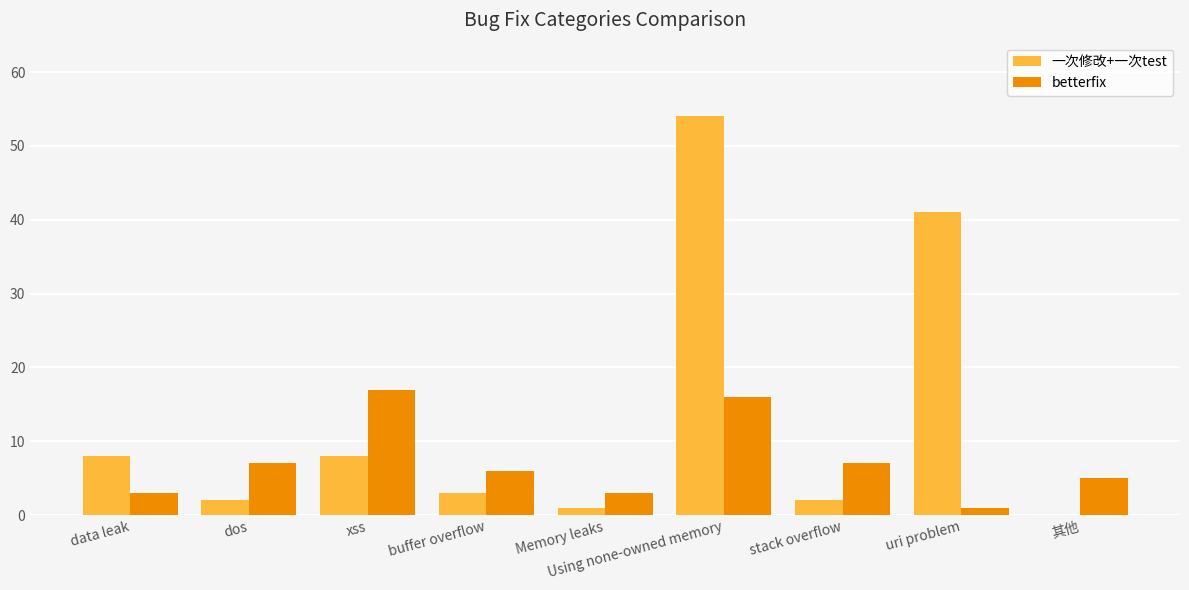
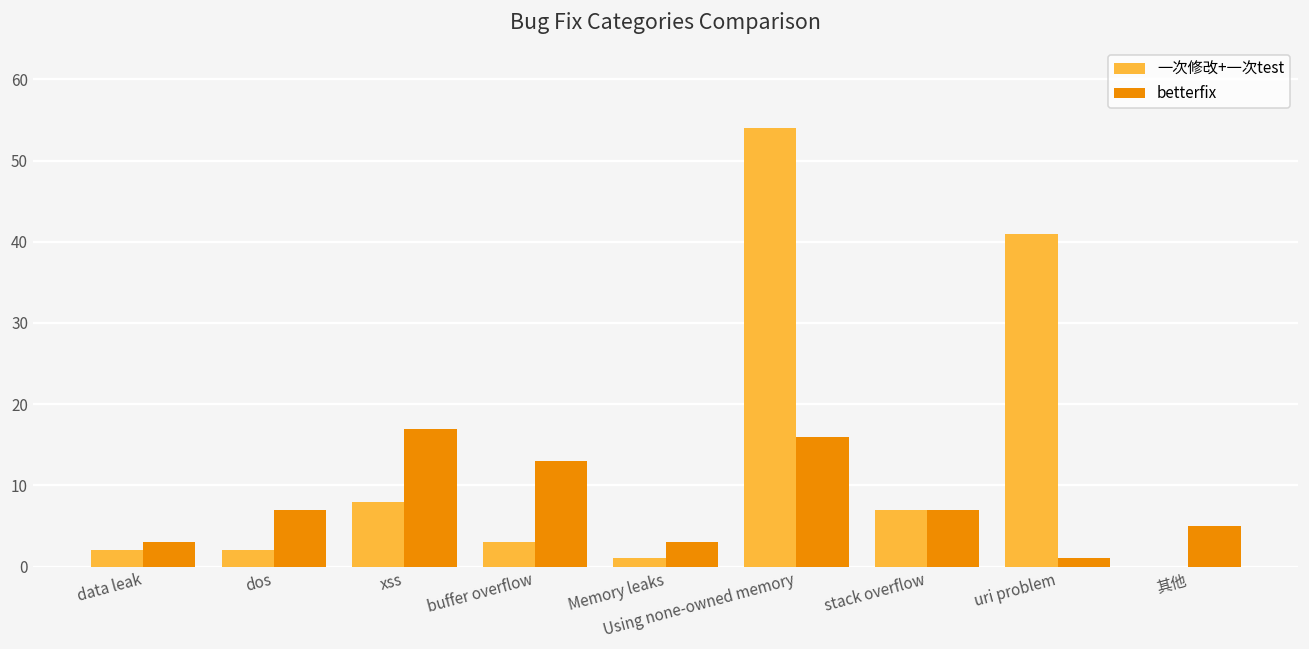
一次修改+一次test, data leak: 8 -> 2
betterfix, buffer overflow: 6 -> 13
一次修改+一次test, stack overflow: 2 -> 7
